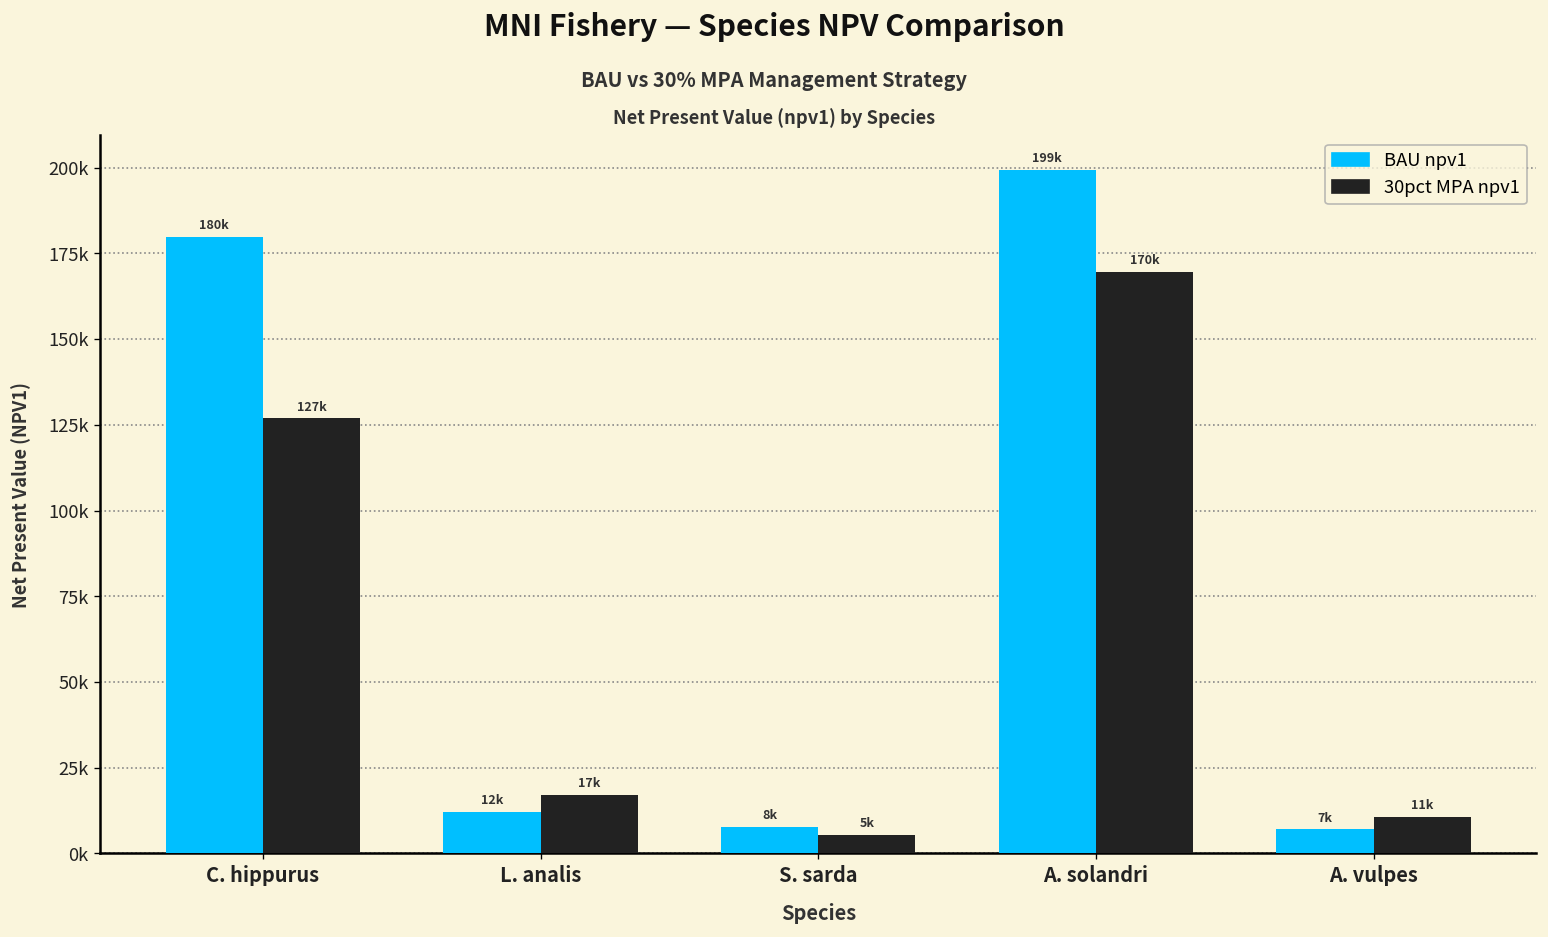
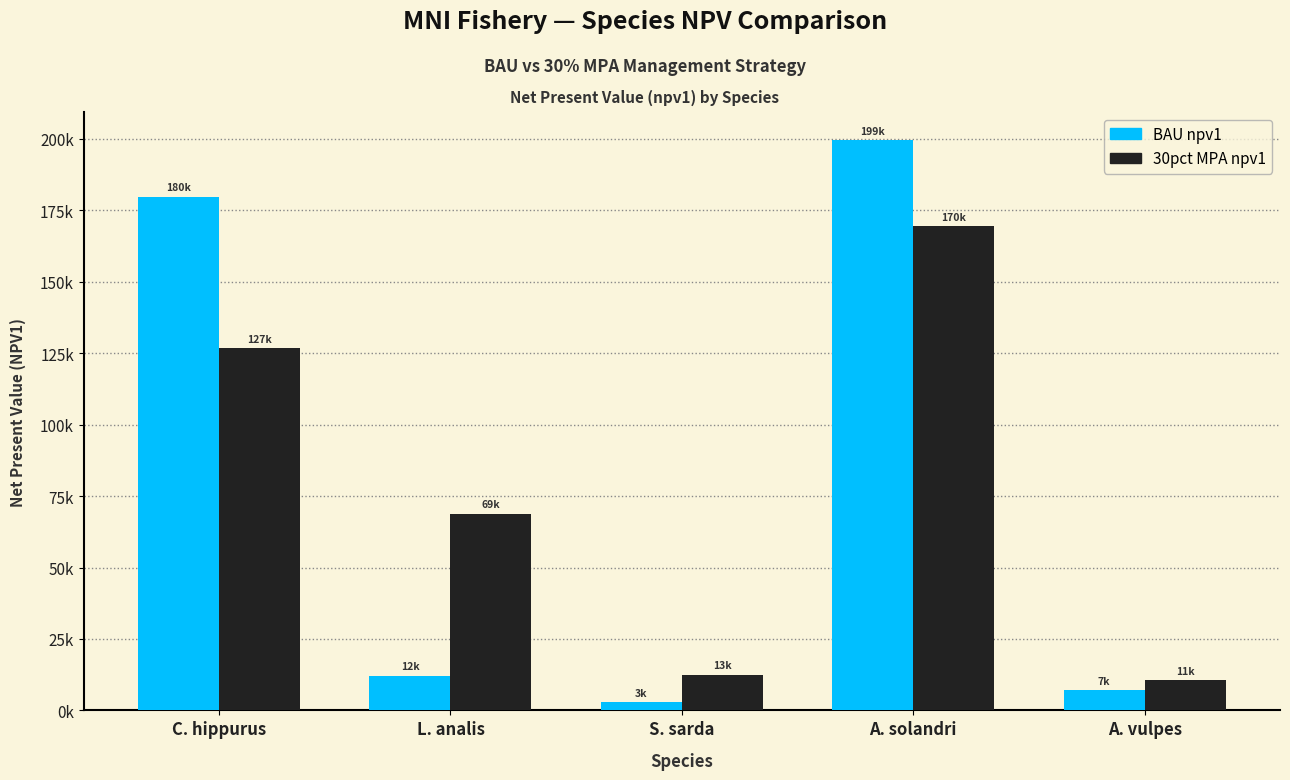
30pct MPA npv1, L. analis: 17k -> 69k
BAU npv1, S. sarda: 8k -> 3k
30pct MPA npv1, S. sarda: 5k -> 13k
